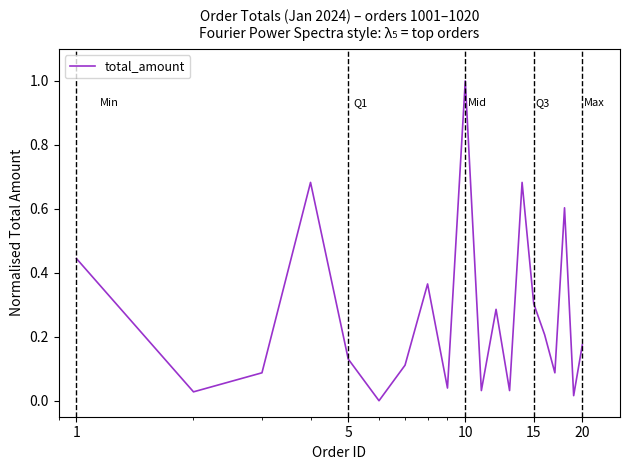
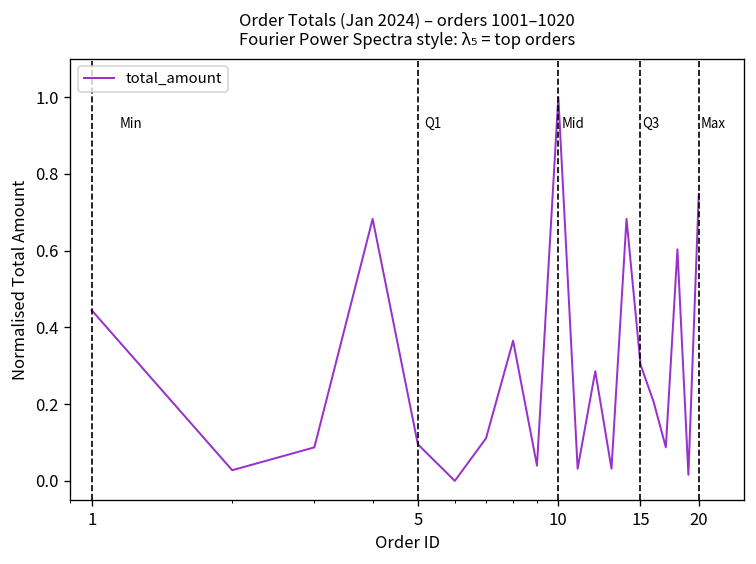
5: 0.13 -> 0.10
20: 0.17 -> 0.75
